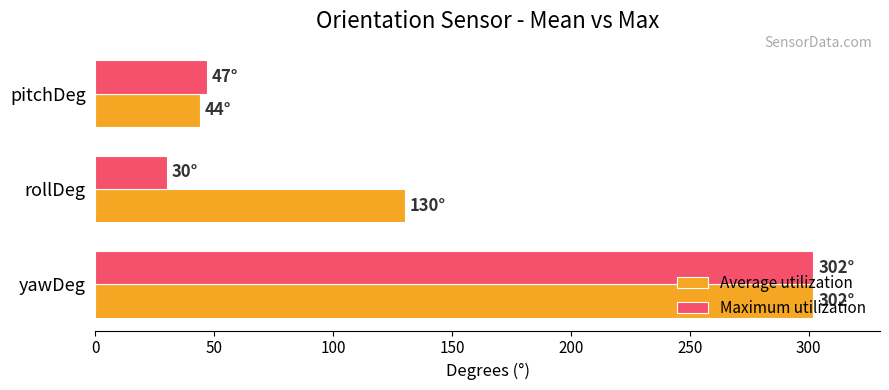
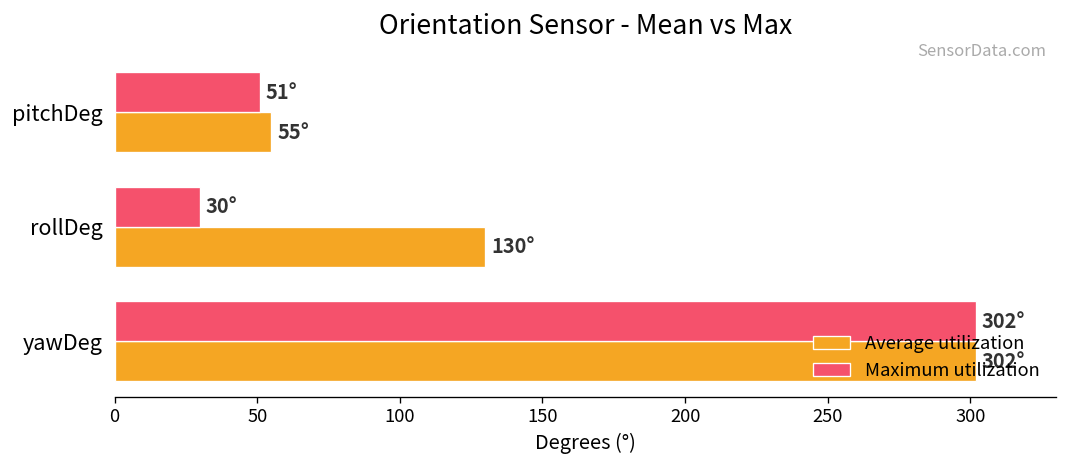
Maximum utilization, pitchDeg: 47° -> 51°
Average utilization, pitchDeg: 44° -> 55°
